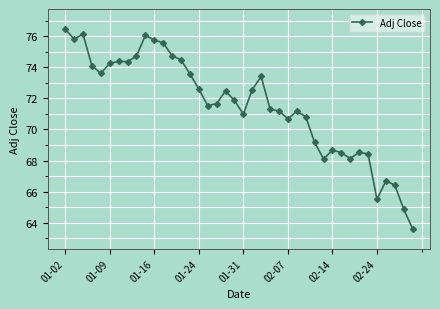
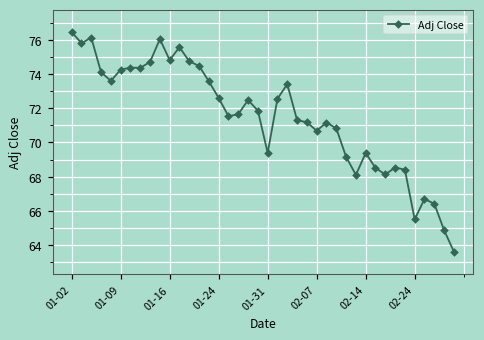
01-16: 75.8 -> 74.8
01-31: 71.0 -> 69.4
02-14: 68.7 -> 69.4
